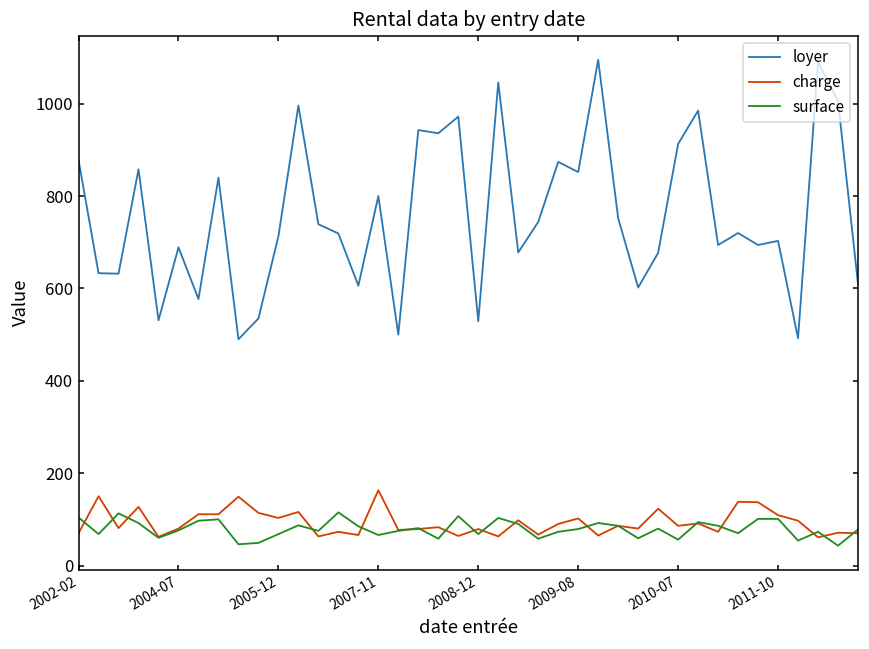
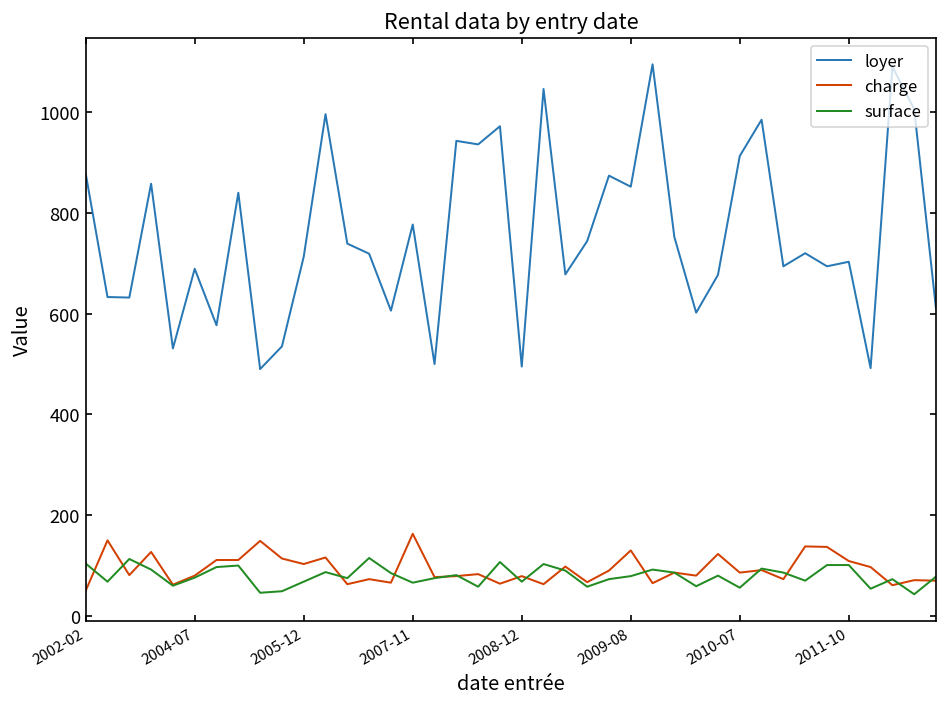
charge, 2002-02: 70 -> 50
loyer, 2007-11: 800 -> 780
loyer, 2008-12: 530 -> 500
charge, 2009-08: 100 -> 130
